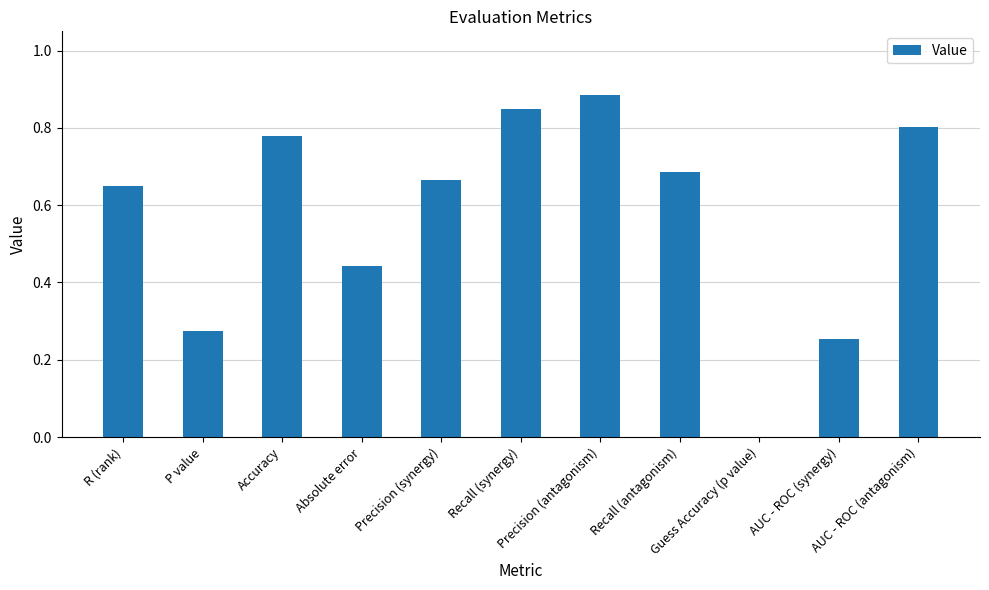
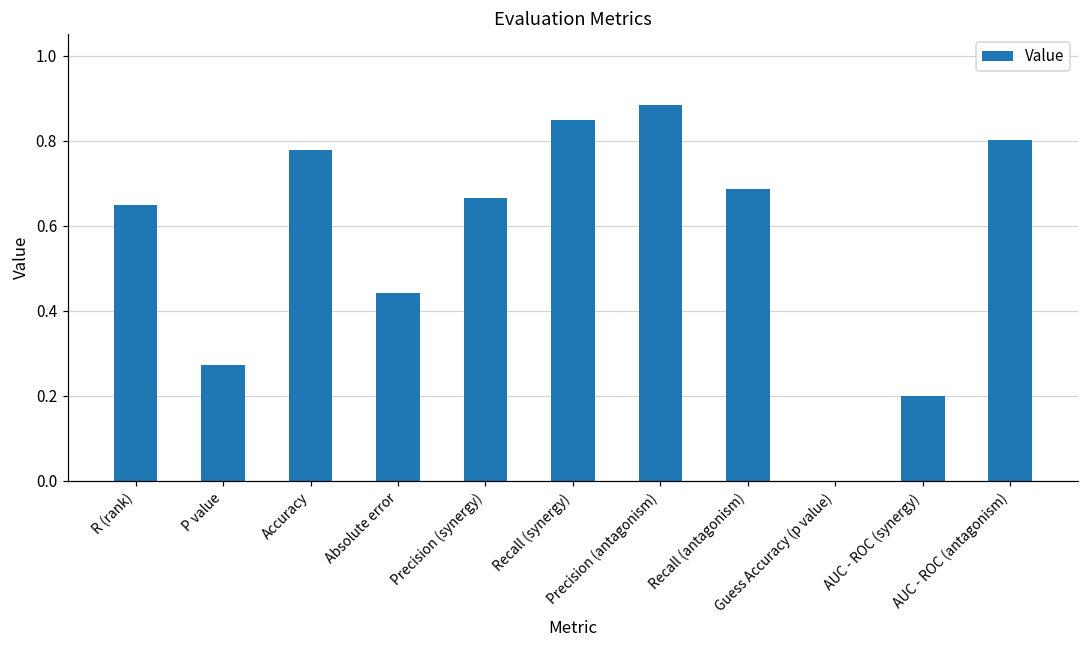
AUC - ROC (synergy): 0.25 -> 0.20
